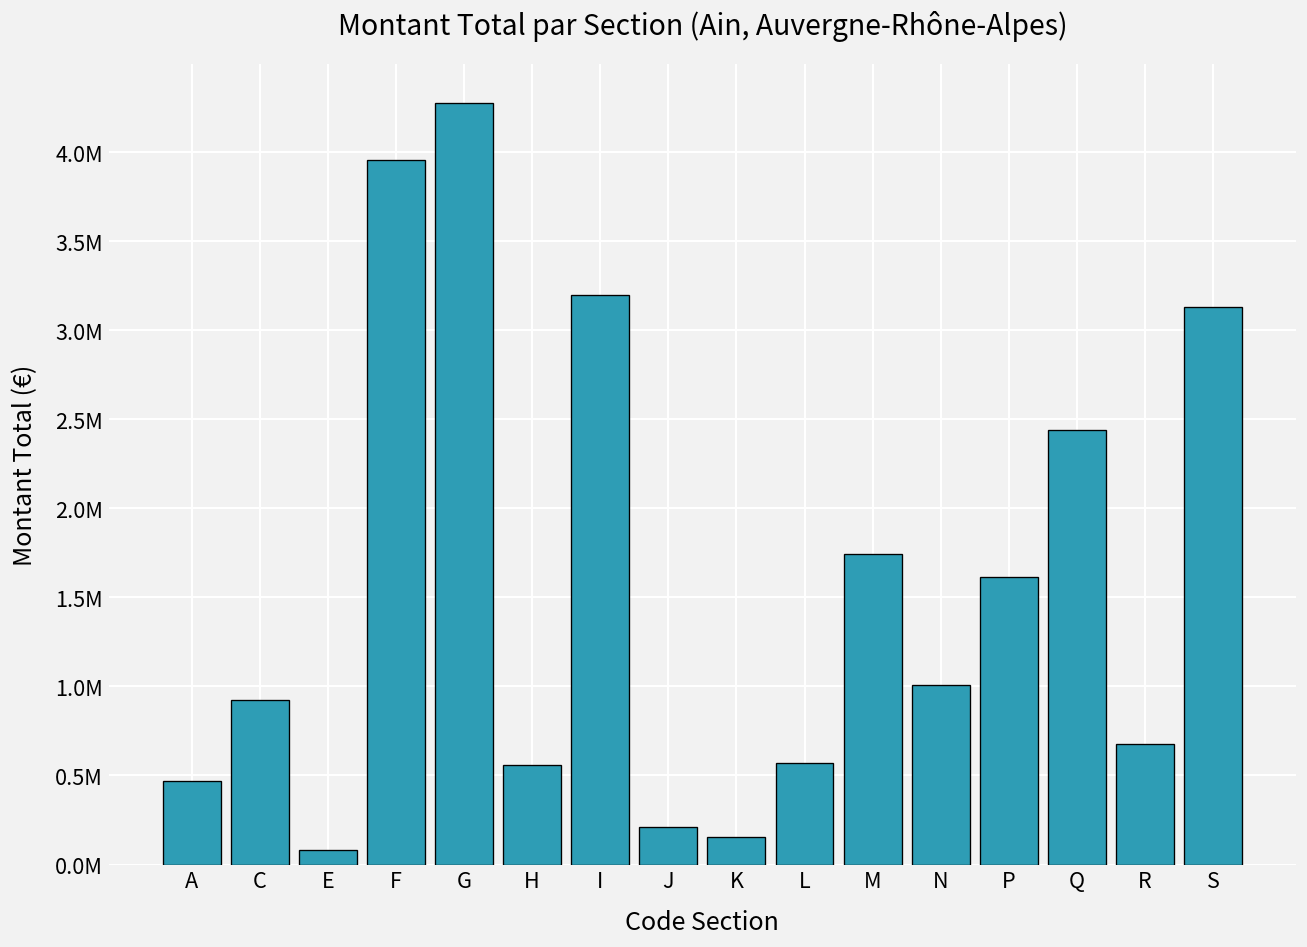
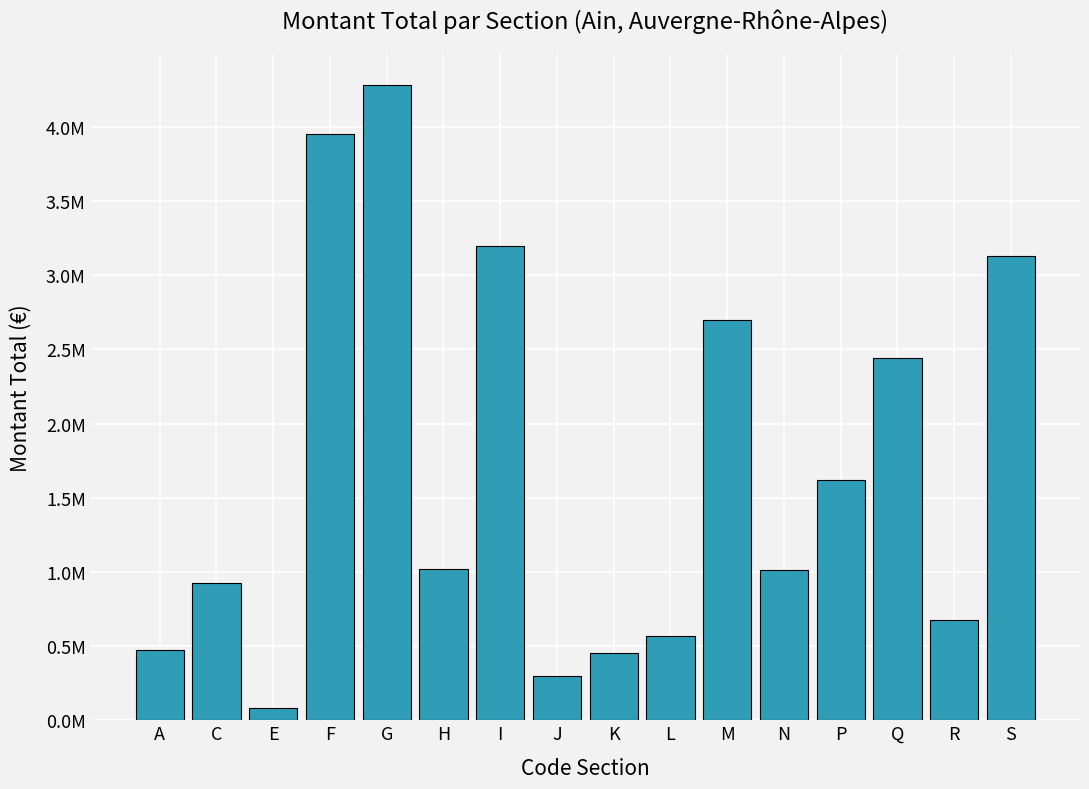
H: 560000 -> 1020000
J: 210000 -> 300000
K: 160000 -> 450000
M: 1740000 -> 2700000
